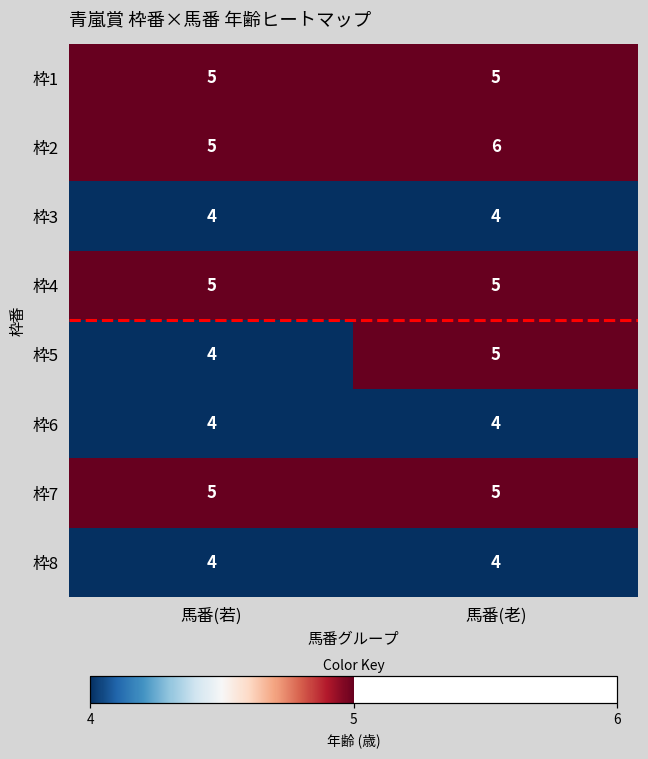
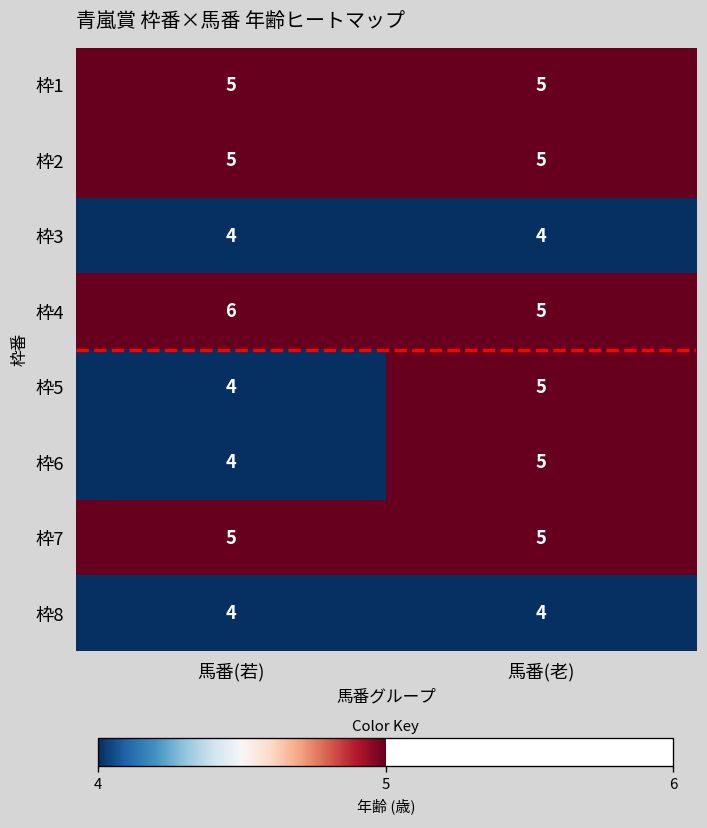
枠2, 馬番(老): 6 -> 5
枠4, 馬番(若): 5 -> 6
枠6, 馬番(老): 4 -> 5
